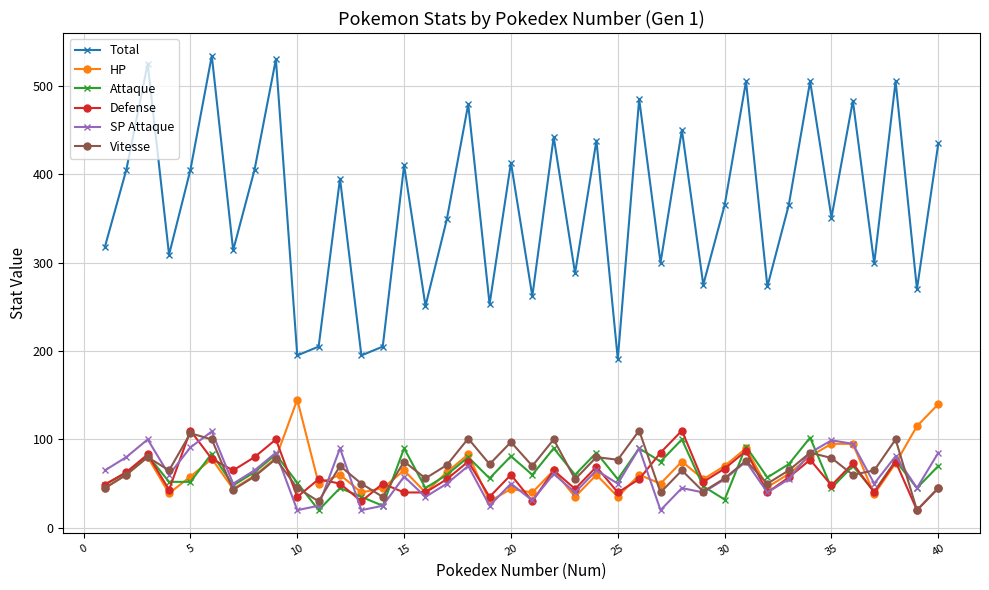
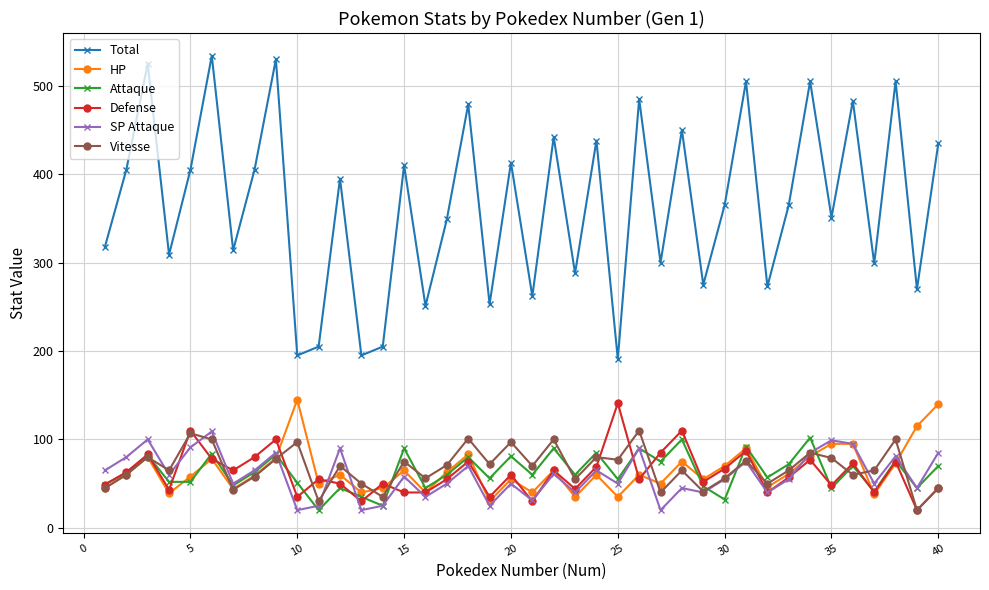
Vitesse, 10: 50 -> 100
HP, 20: 40 -> 60
Defense, 25: 40 -> 140
